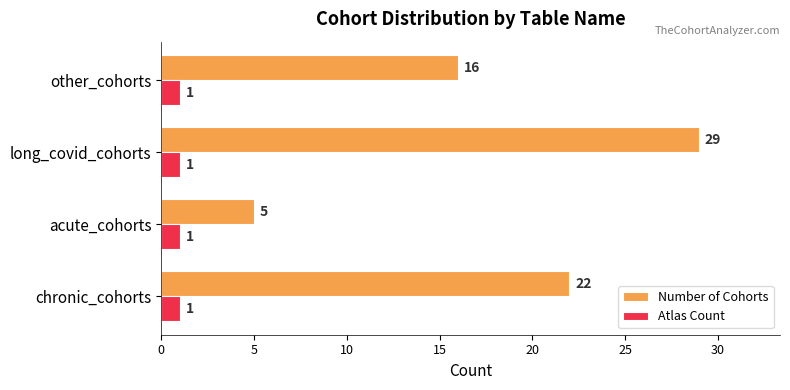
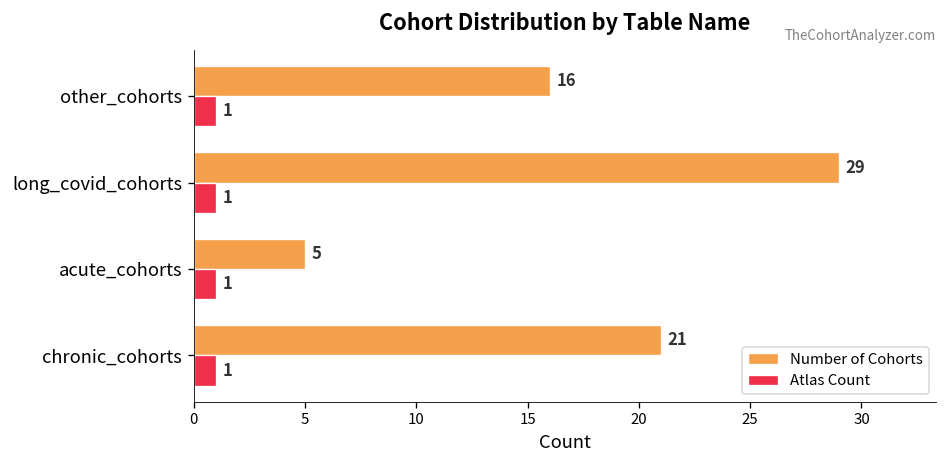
Number of Cohorts, chronic_cohorts: 22 -> 21
